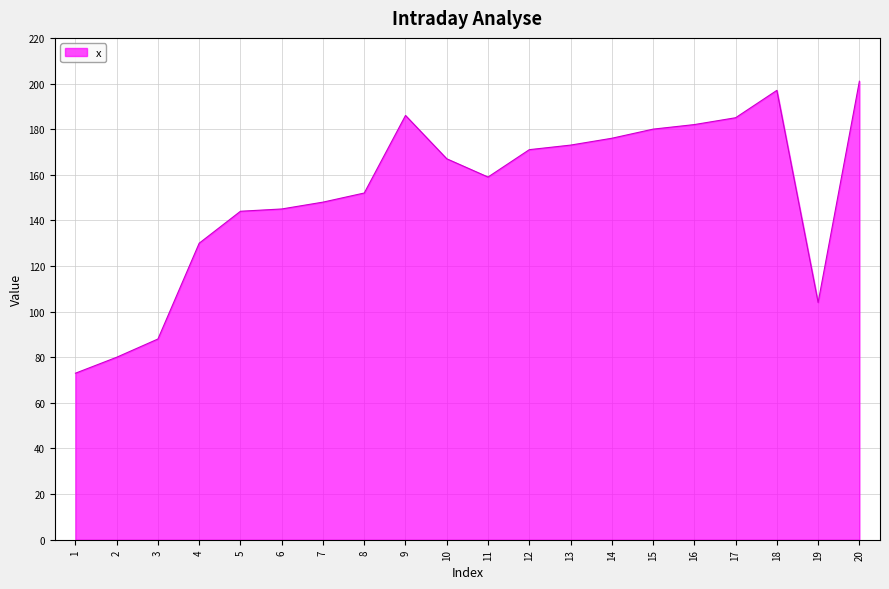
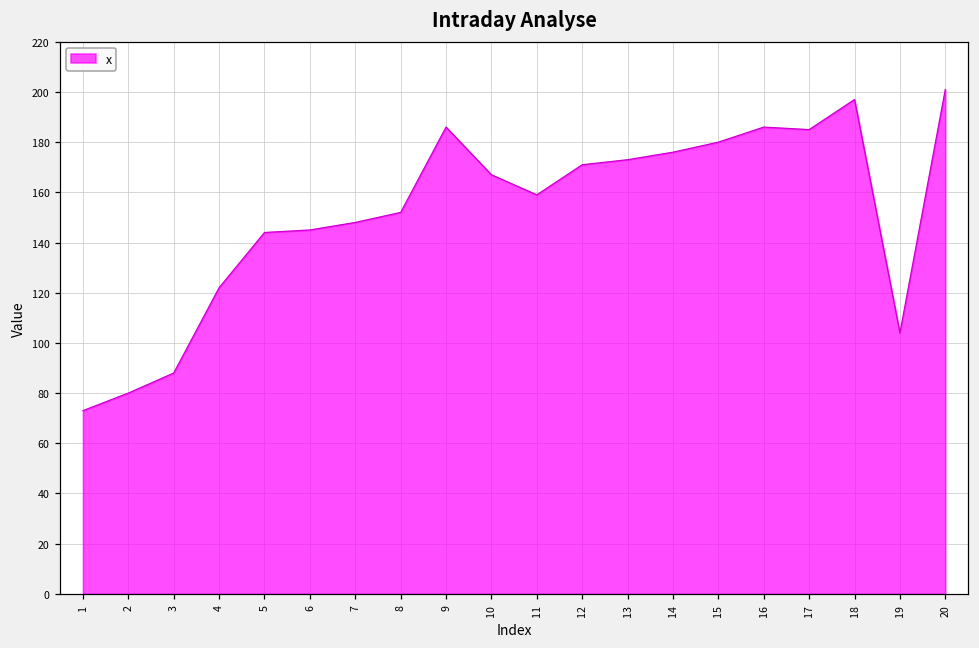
4: 130 -> 122
16: 182 -> 186
